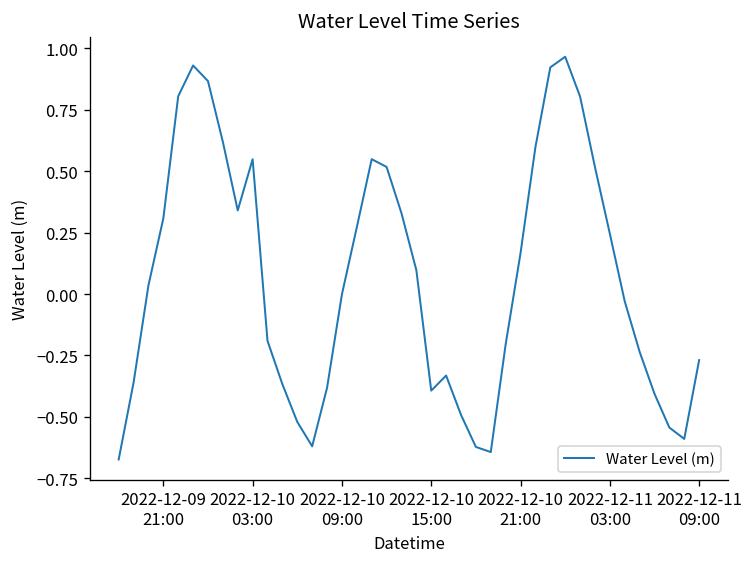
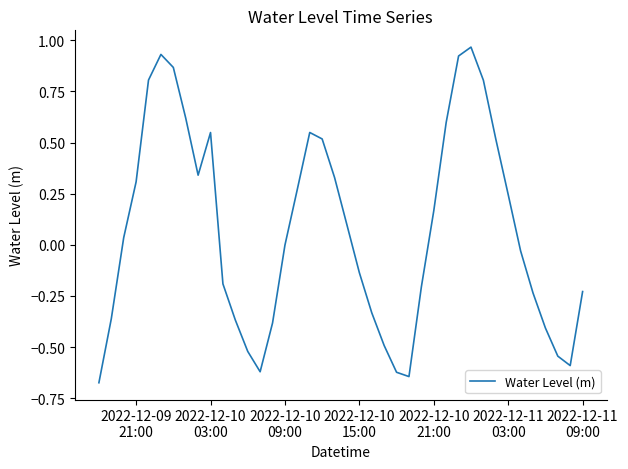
2022-12-10 15:00: -0.39 -> -0.14
2022-12-11 09:00: -0.27 -> -0.23
